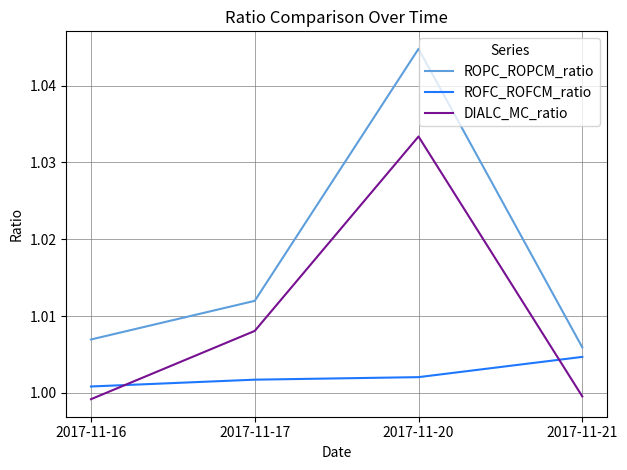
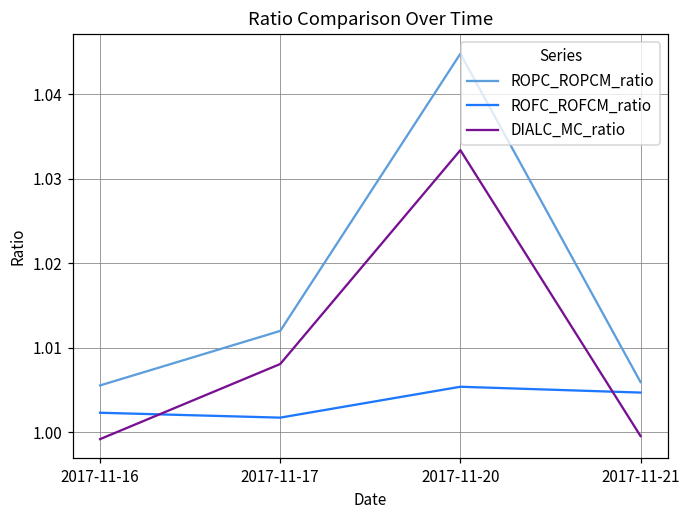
ROPC_ROPCM_ratio, 2017-11-16: 1.007 -> 1.006
ROFC_ROFCM_ratio, 2017-11-16: 1.001 -> 1.002
ROFC_ROFCM_ratio, 2017-11-20: 1.002 -> 1.005
